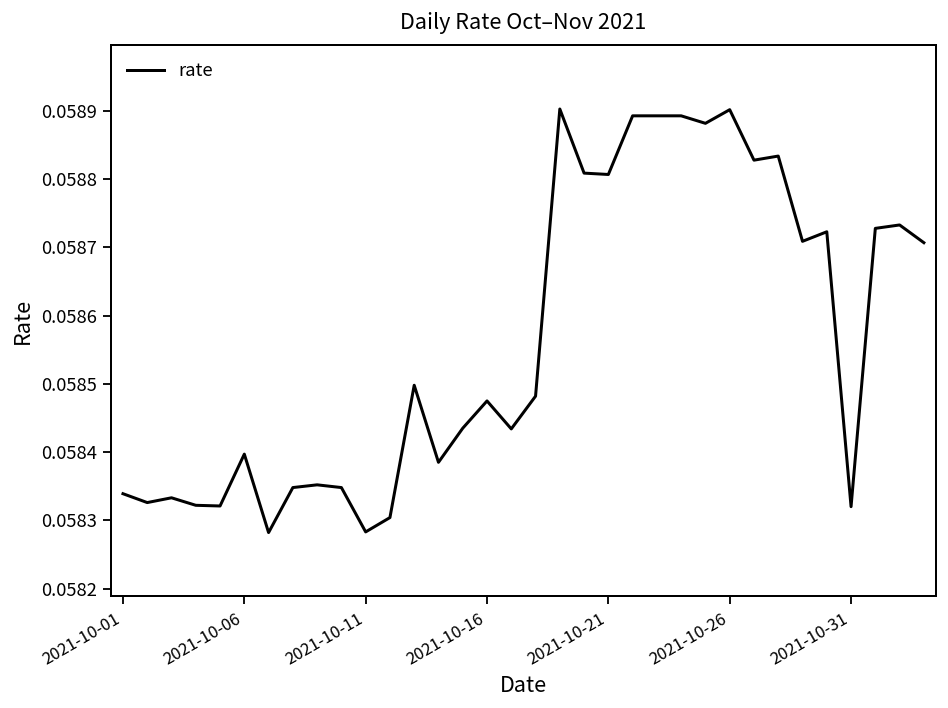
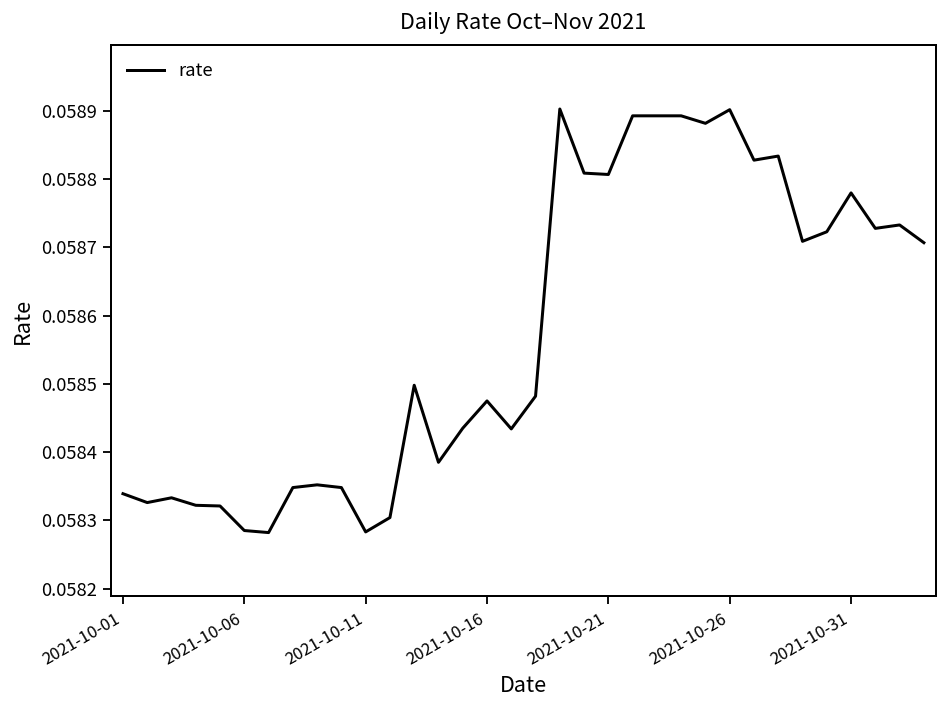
2021-10-06: 0.05840 -> 0.05829
2021-10-31: 0.05832 -> 0.05878
